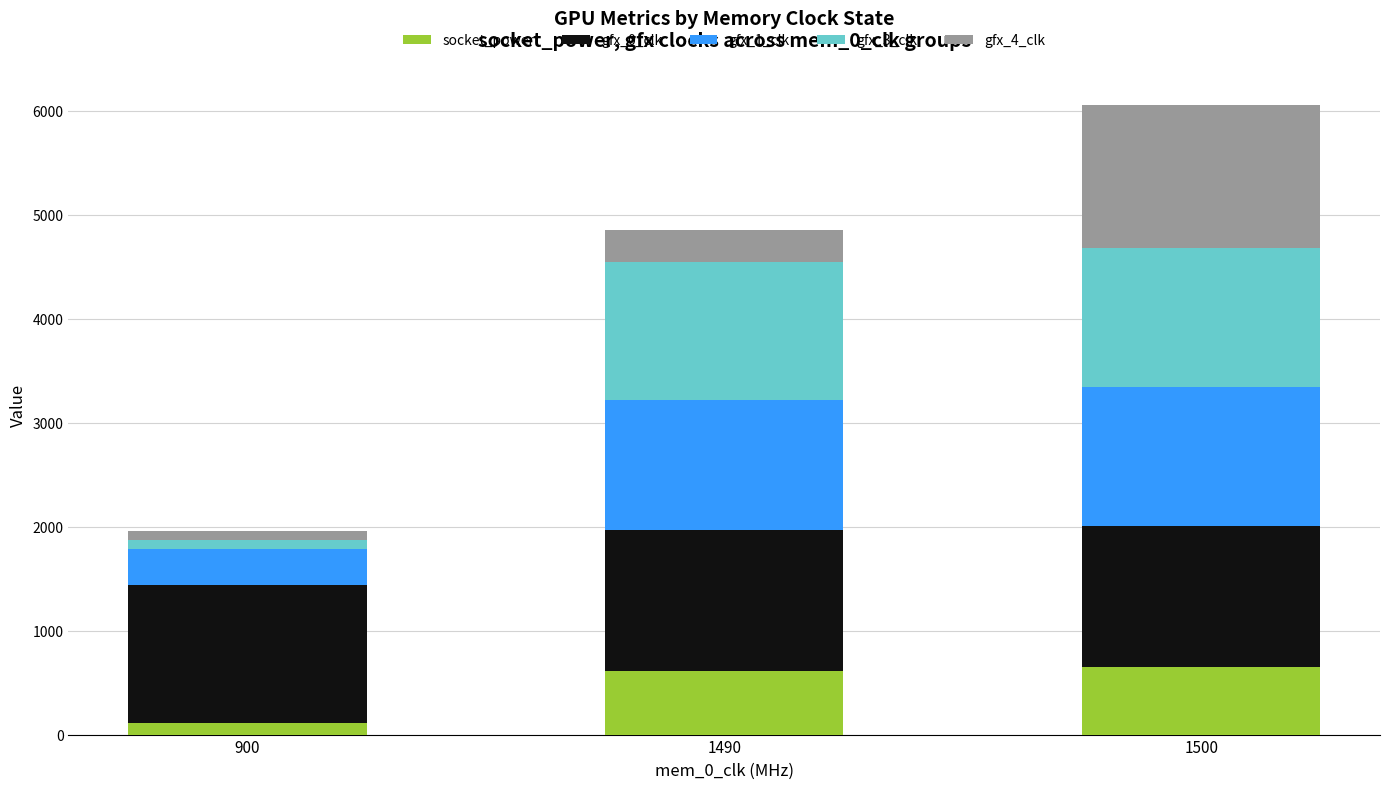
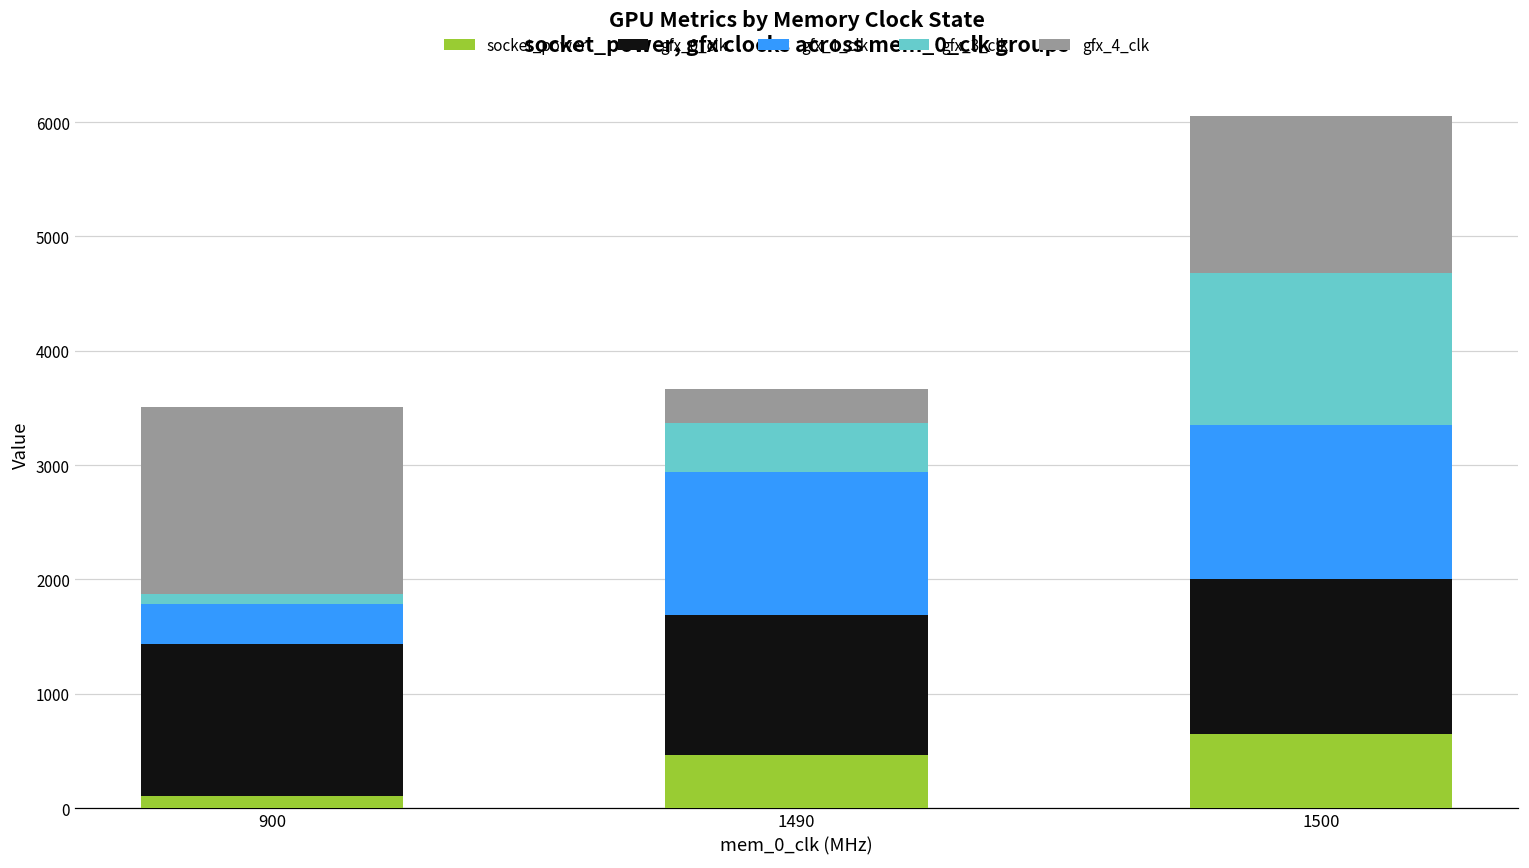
gfx_4_clk, 900: 90 -> 1640
socket_power, 1490: 610 -> 470
gfx_0_clk, 1490: 1360 -> 1220
gfx_3_clk, 1490: 1340 -> 430
